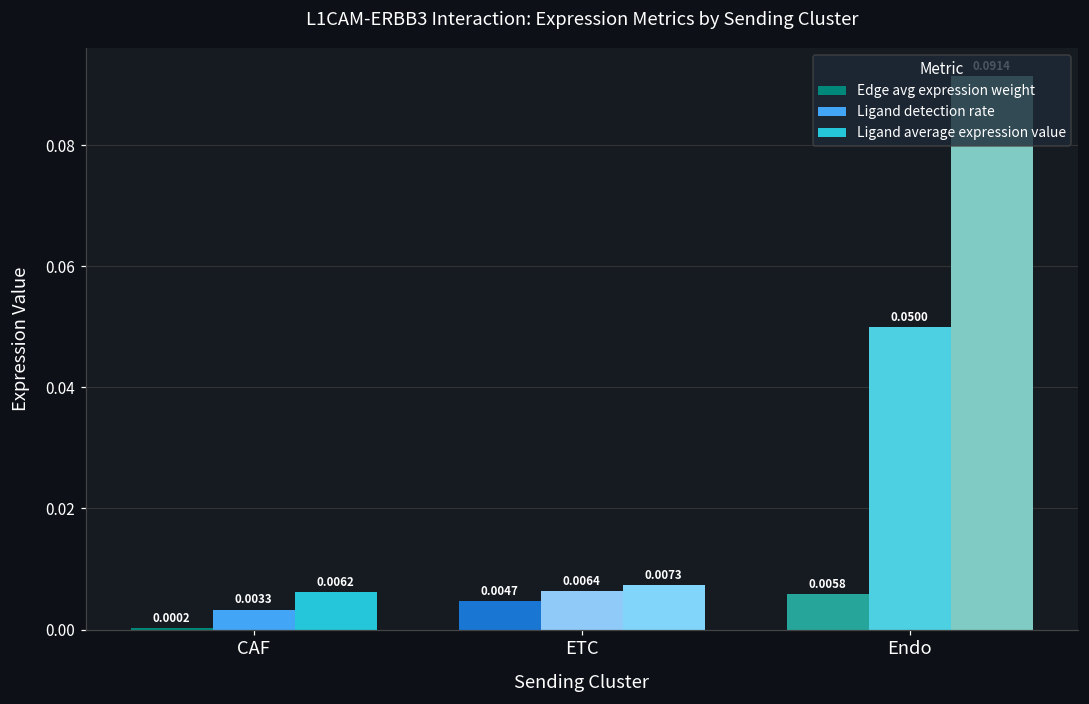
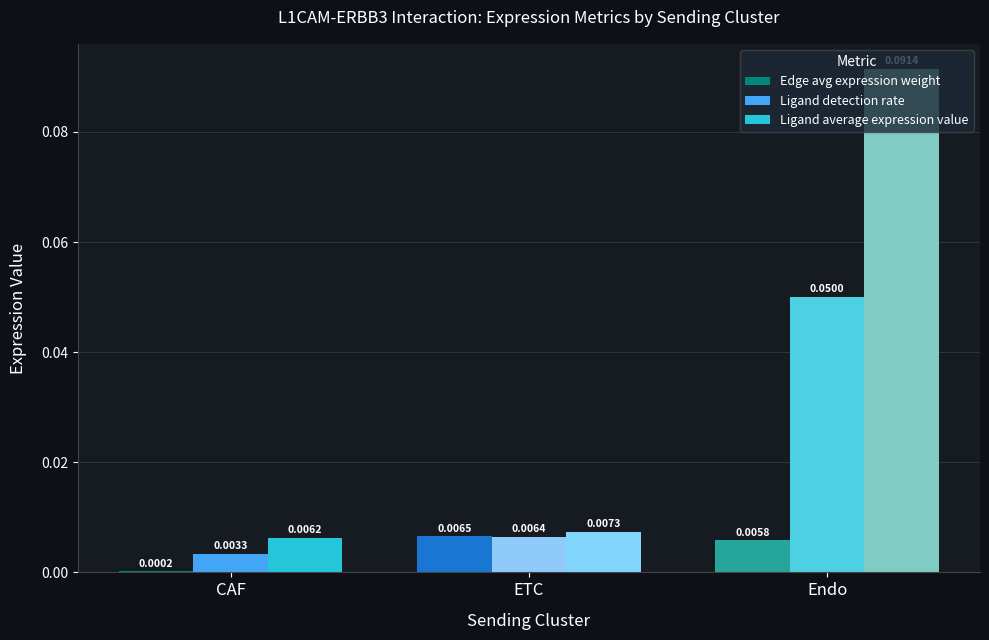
Edge avg expression weight, ETC: 0.0047 -> 0.0065
